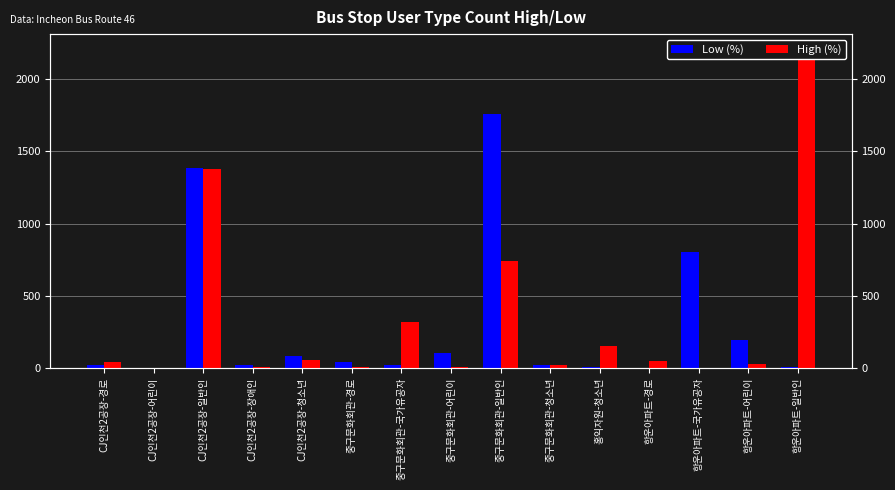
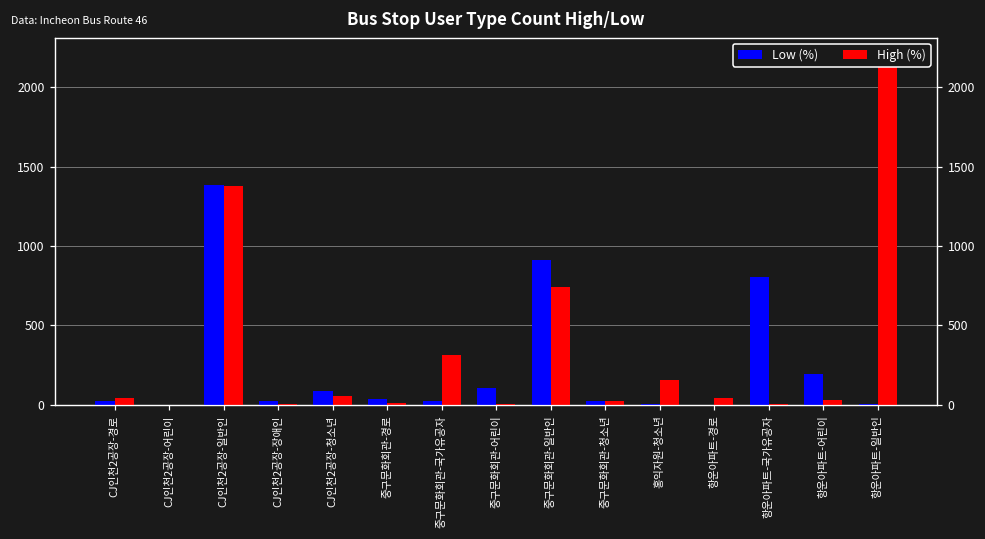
Low (%), 중구문화회관-일반인: 1760 -> 910
